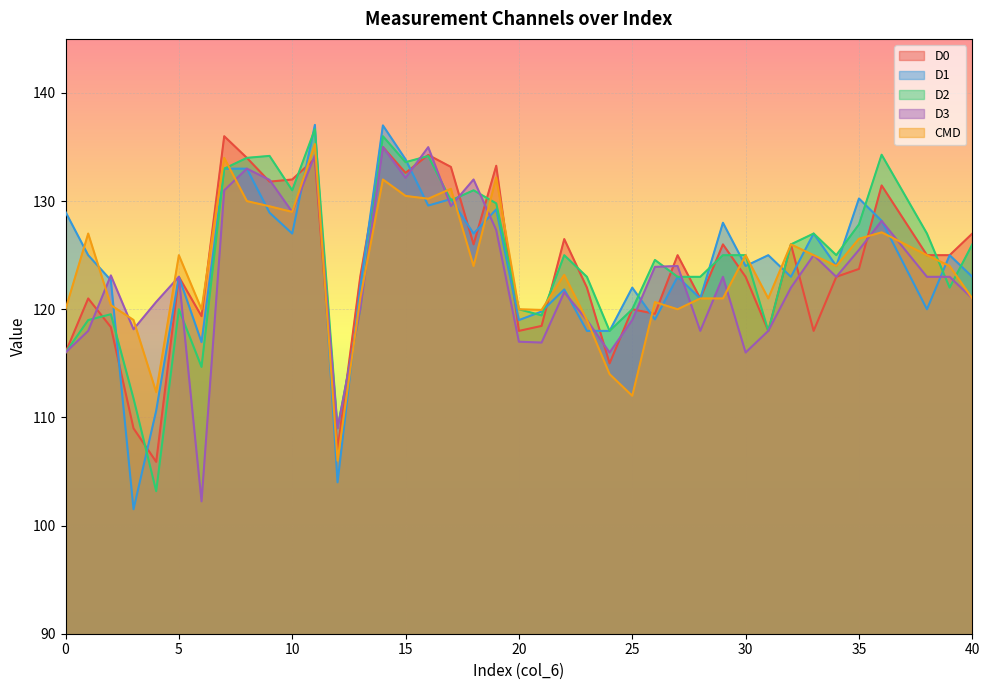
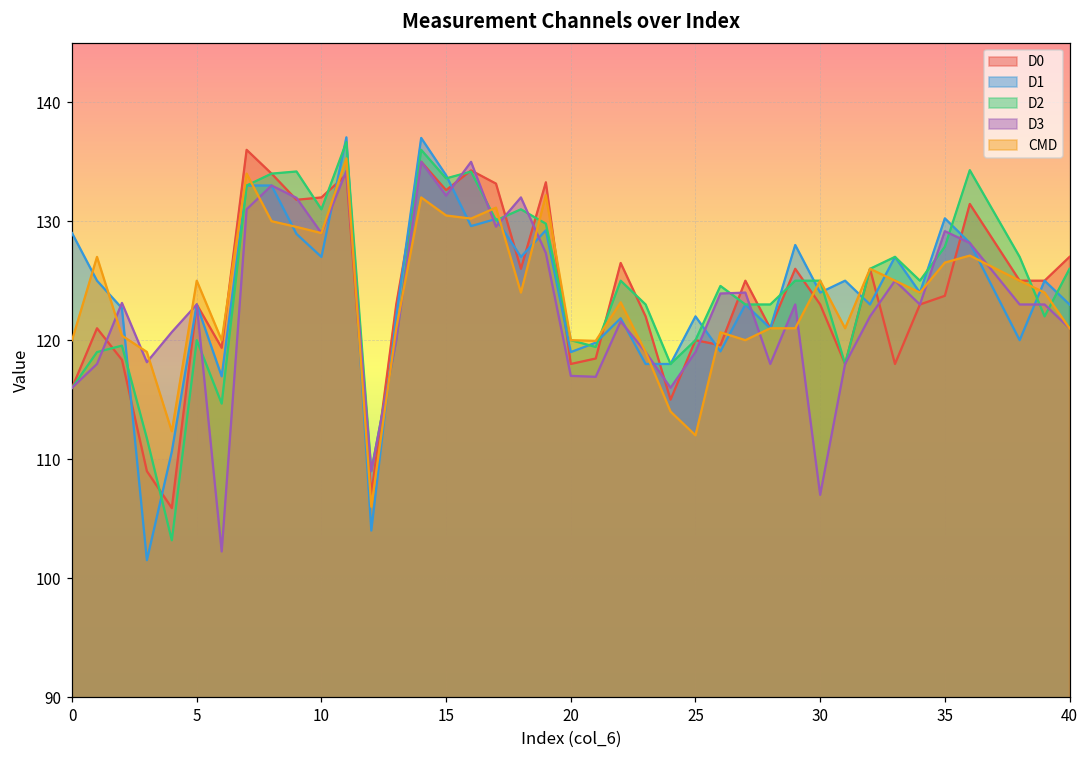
D3, 30: 116 -> 107
D3, 35: 125.5 -> 129.2
